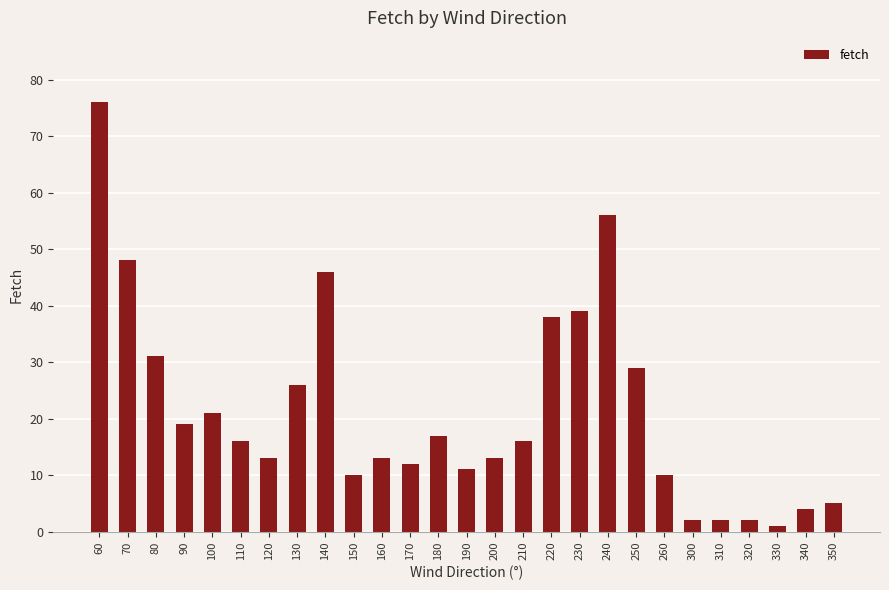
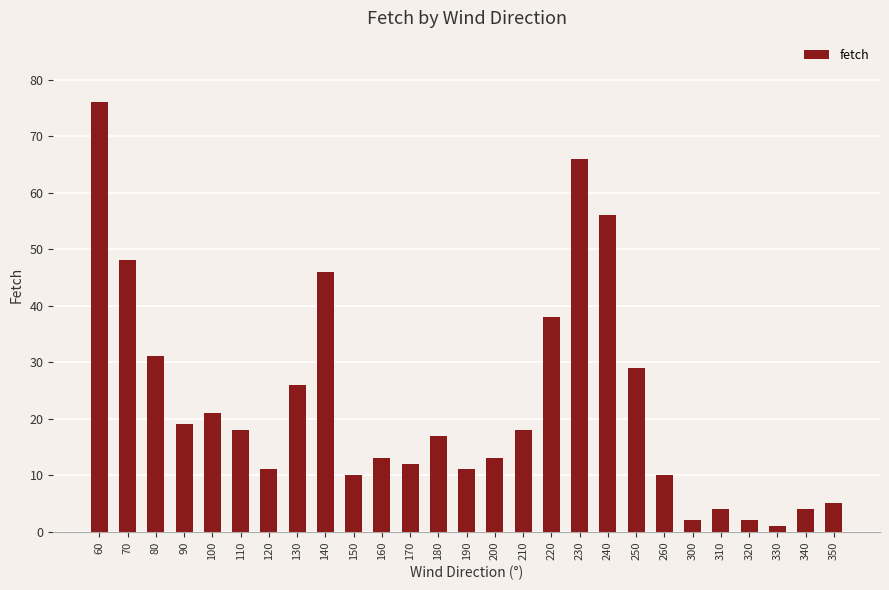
110: 16 -> 18
120: 13 -> 11
210: 16 -> 18
230: 39 -> 66
310: 2 -> 4
